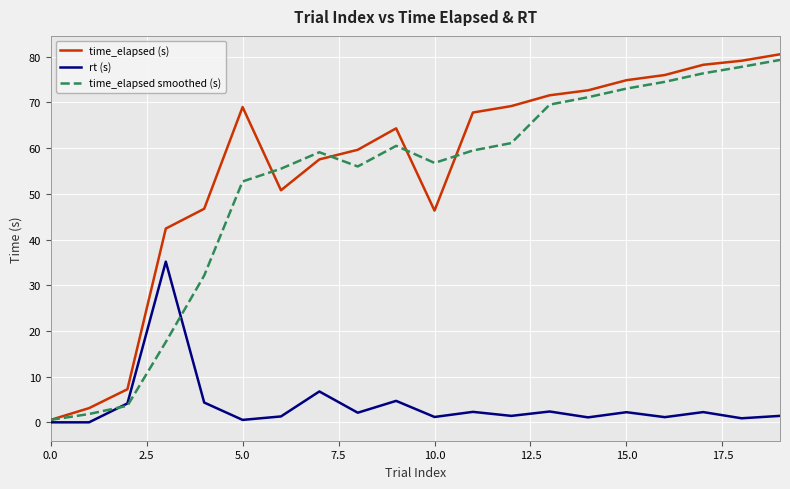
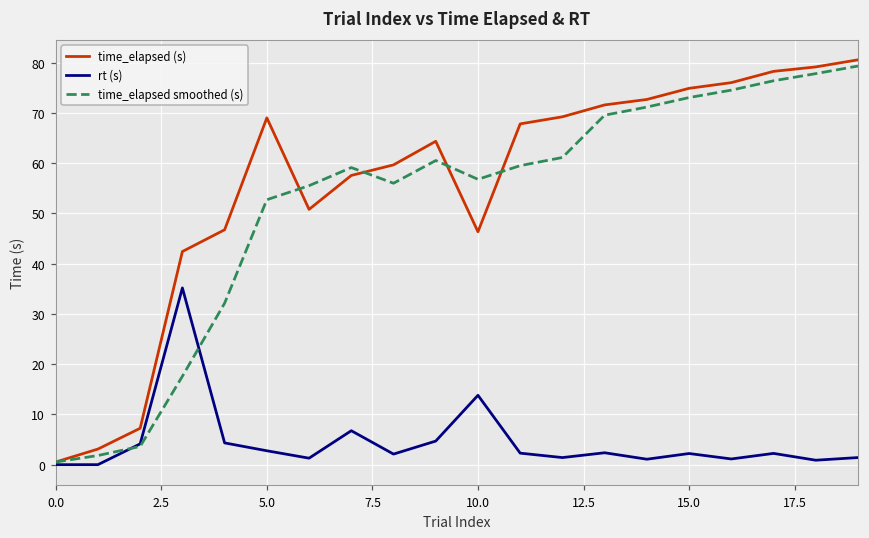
rt (s), 5.0: 1 -> 3
rt (s), 10.0: 1 -> 14
